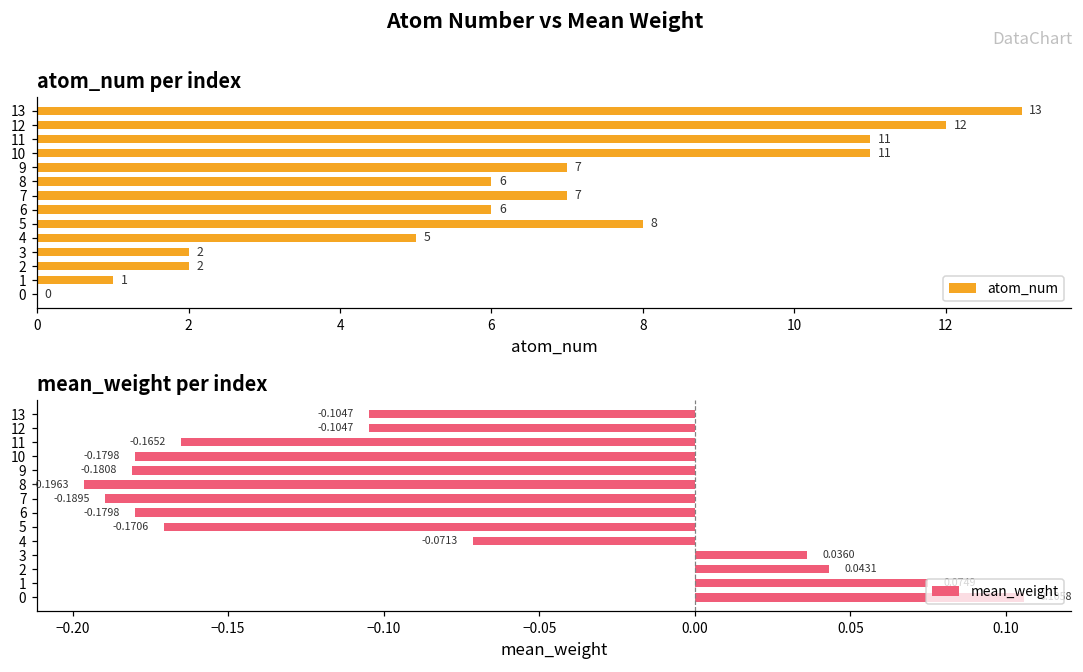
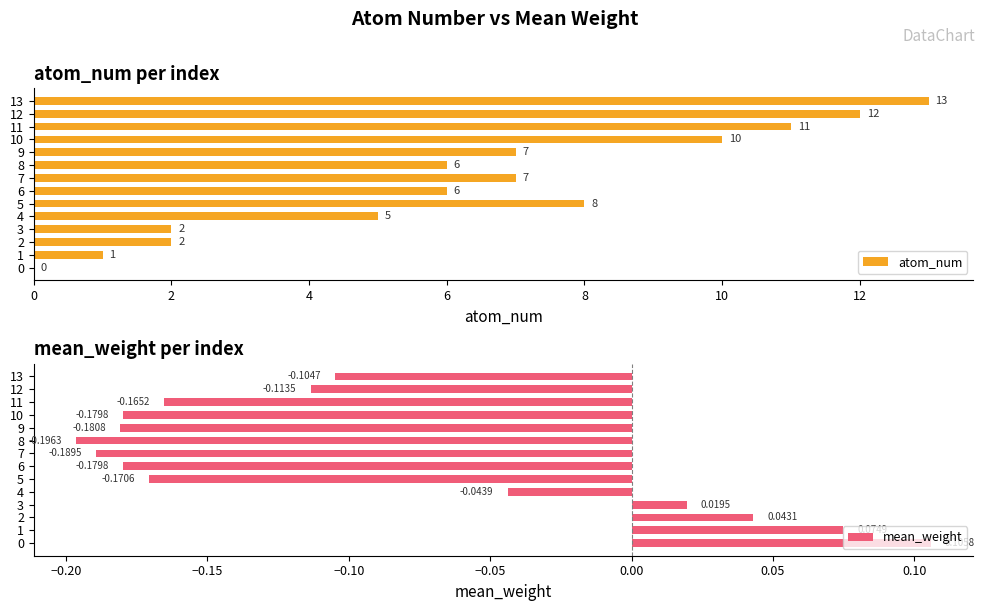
atom_num per index, 10: 11 -> 10
mean_weight per index, 12: -0.1047 -> -0.1135
mean_weight per index, 4: -0.0713 -> -0.0439
mean_weight per index, 3: 0.0360 -> 0.0195
